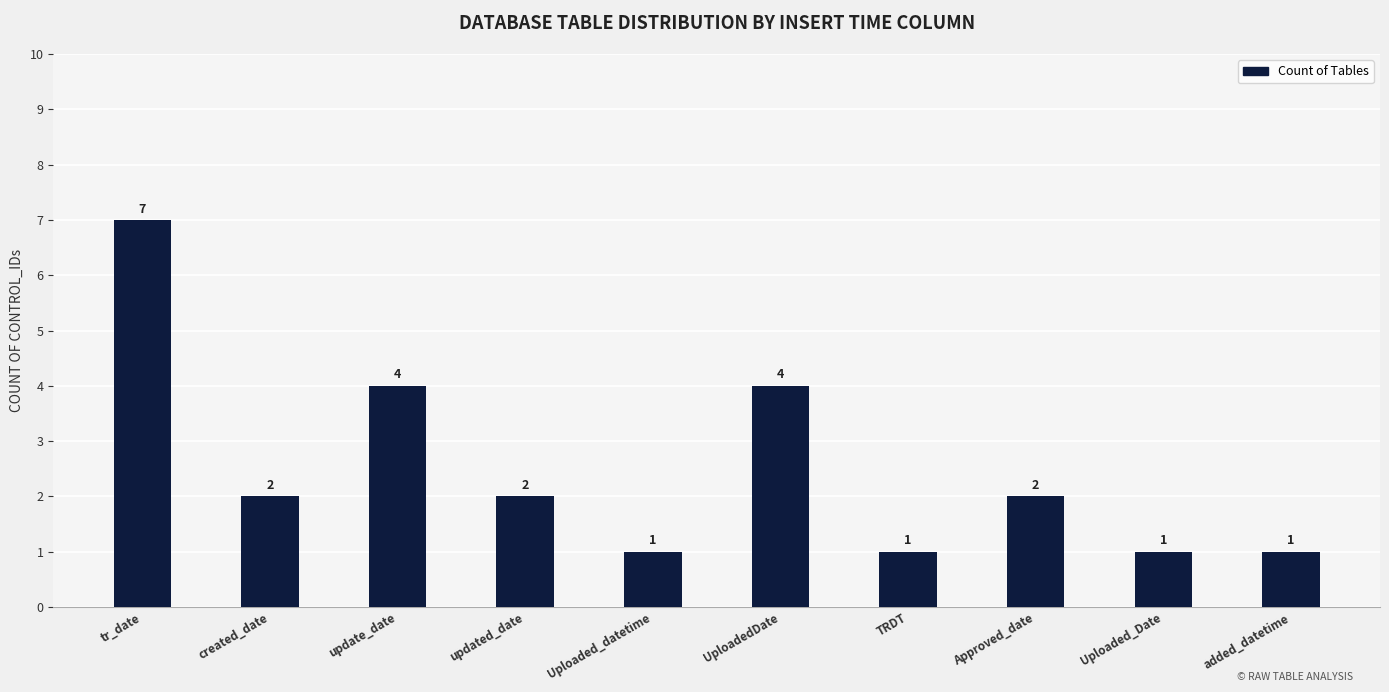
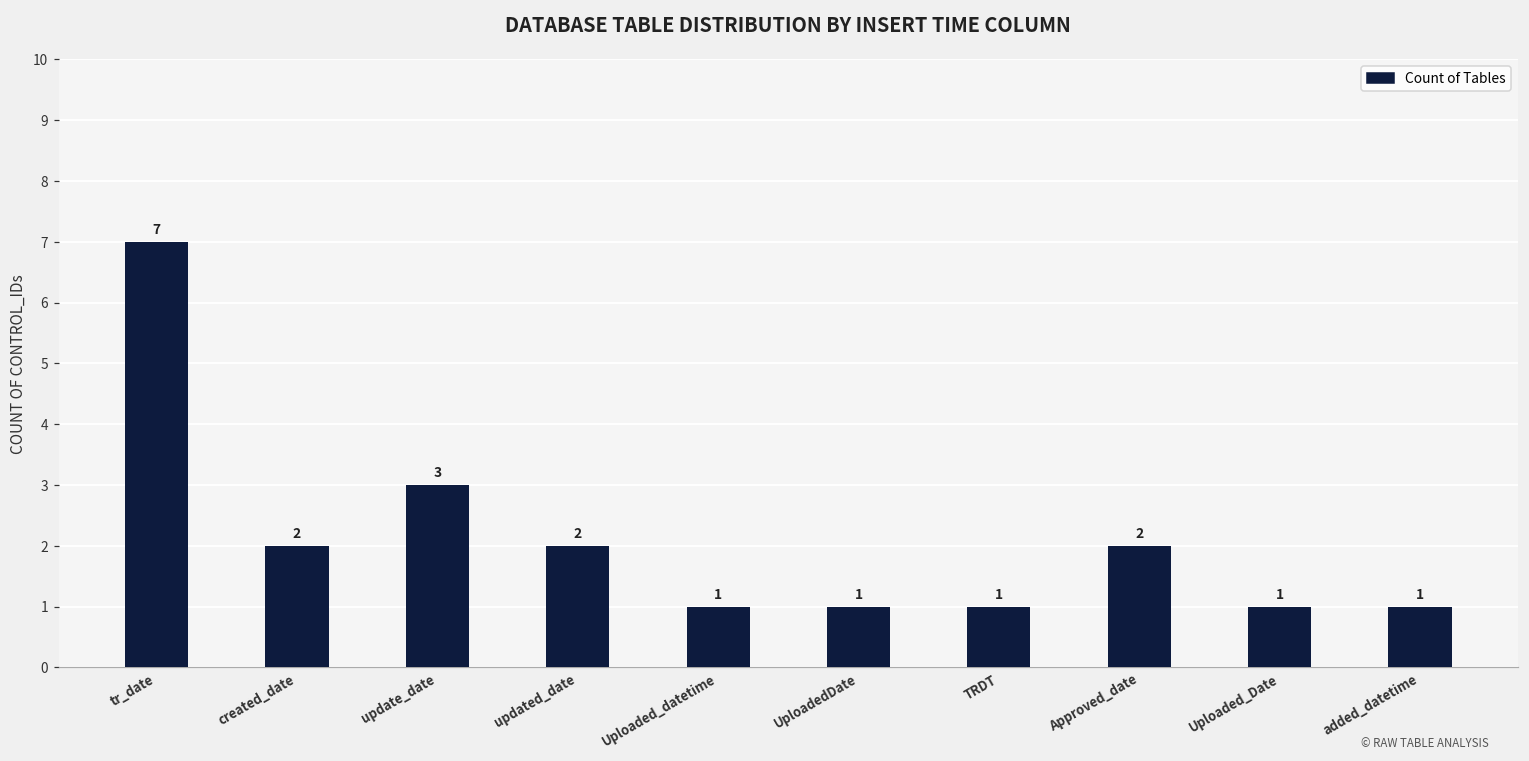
update_date: 4 -> 3
UploadedDate: 4 -> 1
